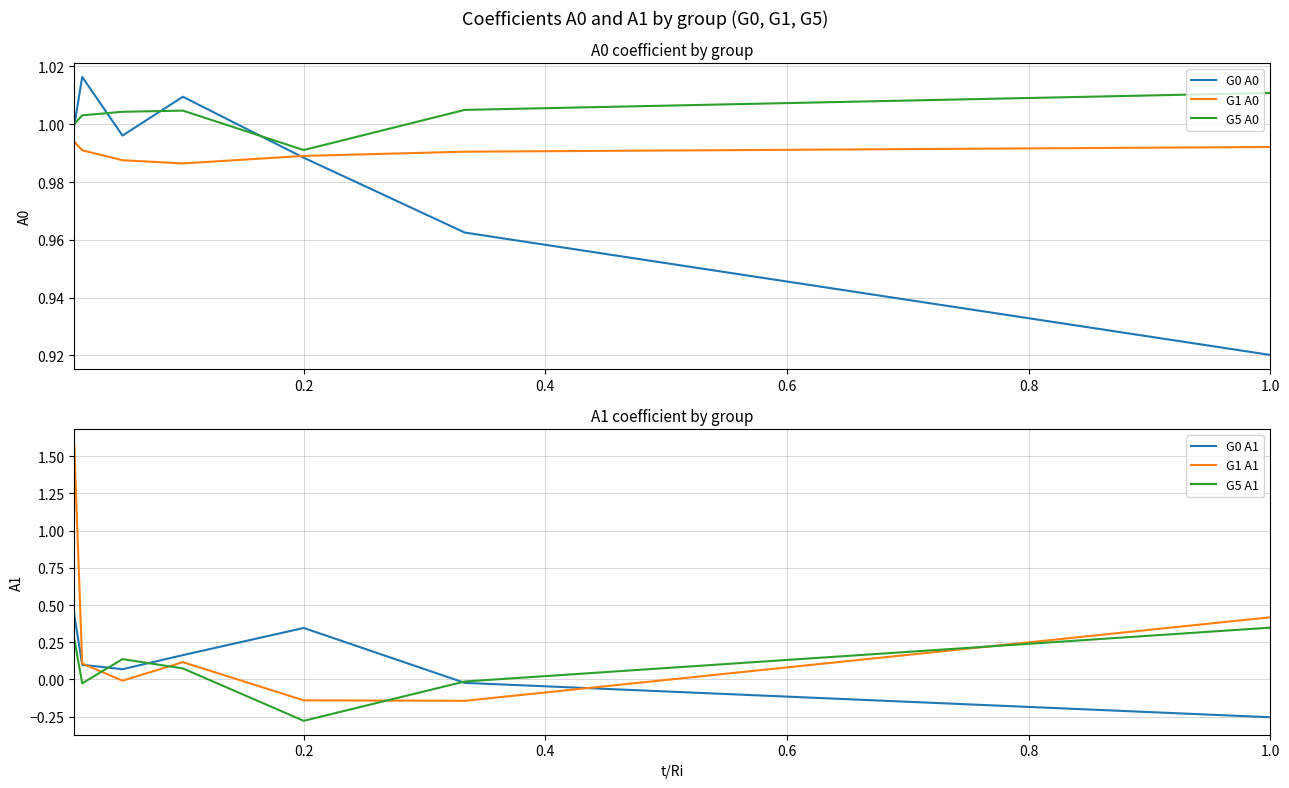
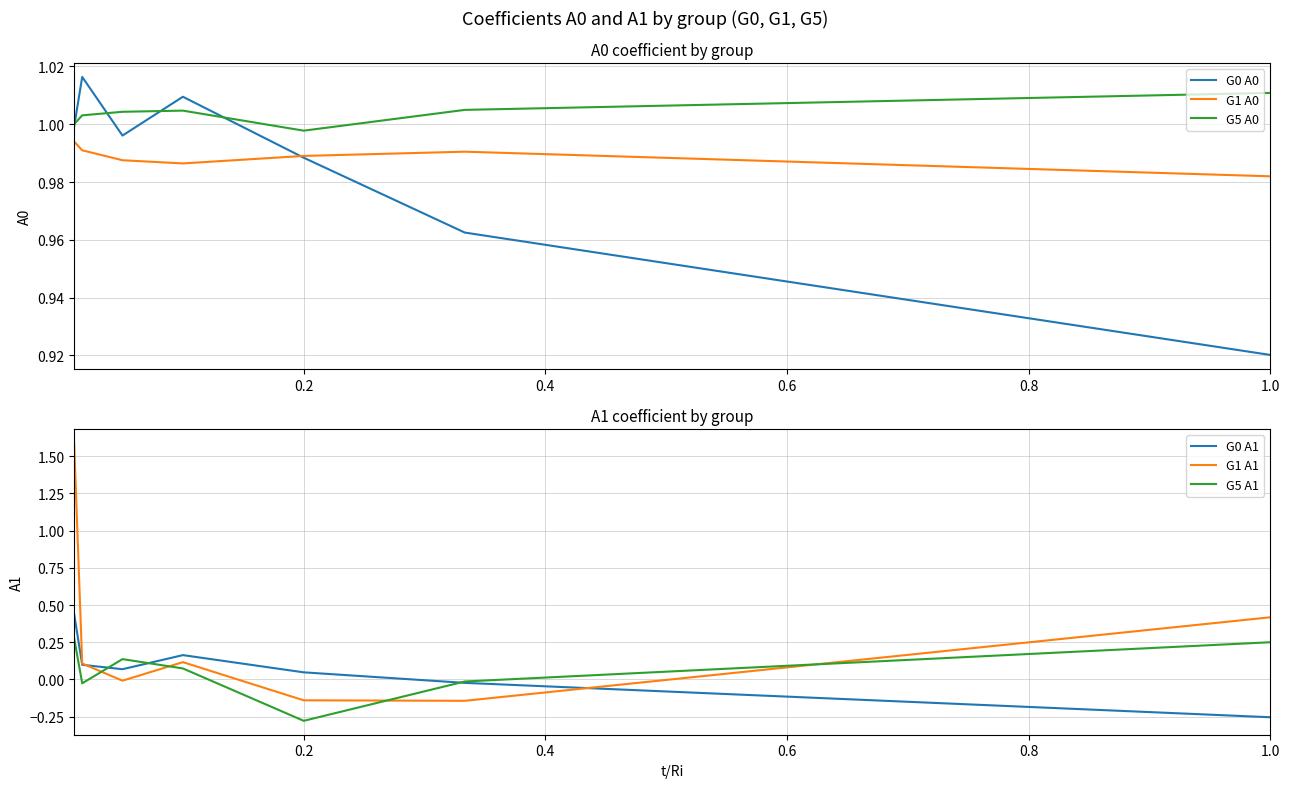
A0 coefficient by group, G5 A0, 0.2: 0.991 -> 0.998
A0 coefficient by group, G1 A0, 1.0: 0.992 -> 0.982
A1 coefficient by group, G0 A1, 0.2: 0.35 -> 0.05
A1 coefficient by group, G5 A1, 1.0: 0.35 -> 0.25
